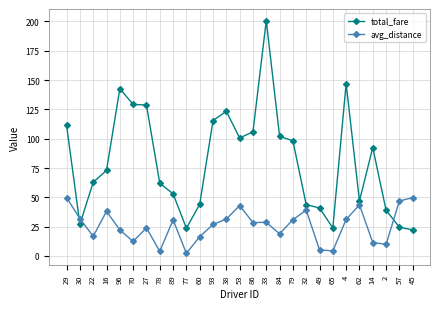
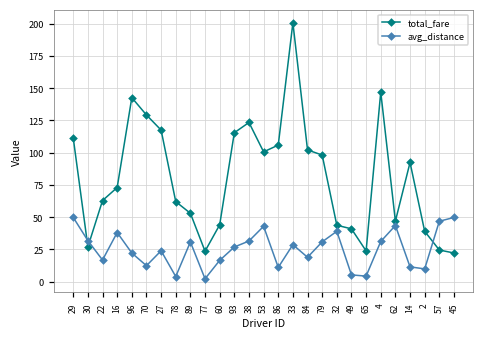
total_fare, 27: 129 -> 118
avg_distance, 86: 29 -> 11
